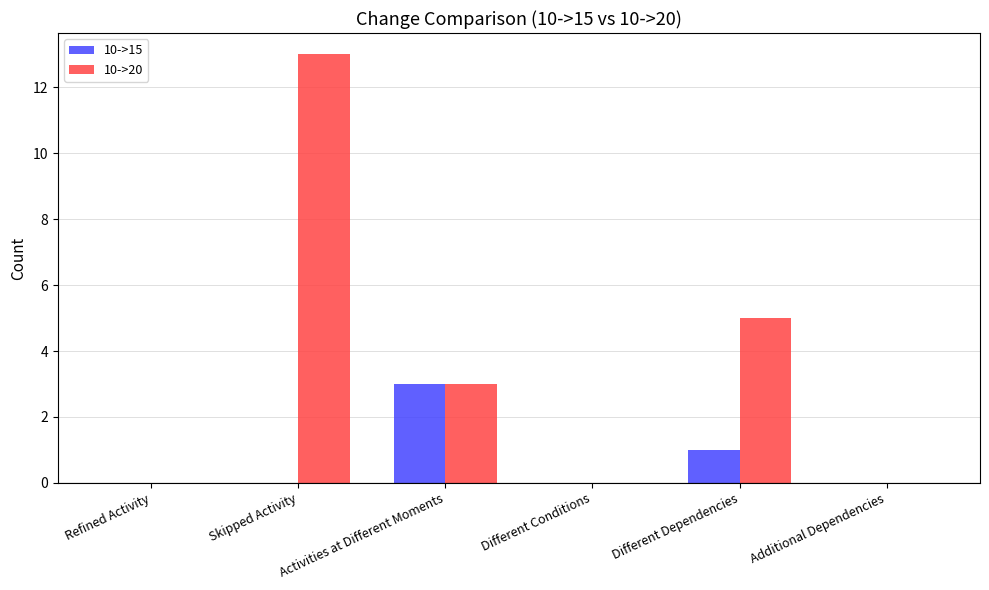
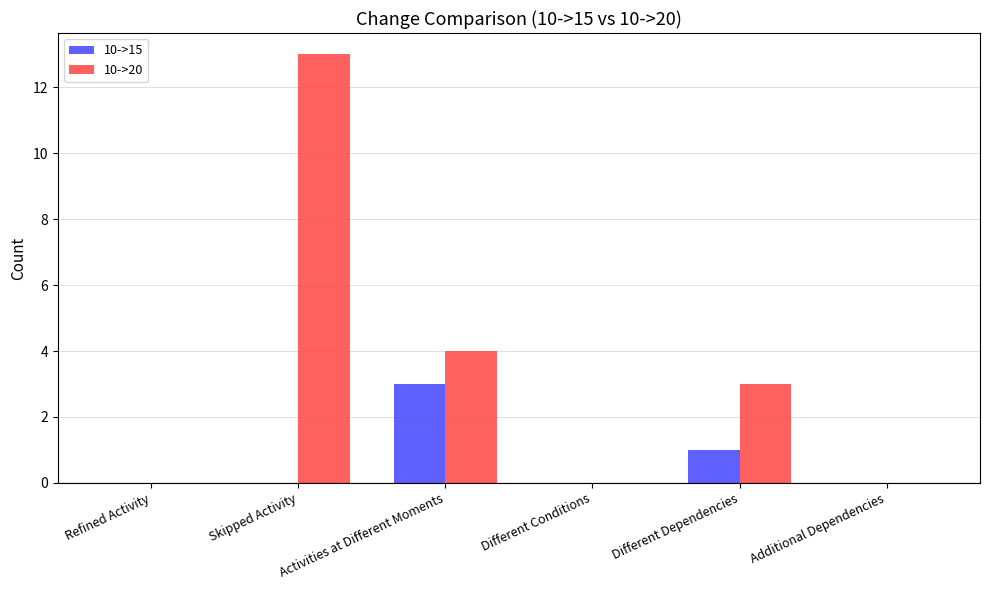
10->20, Activities at Different Moments: 3 -> 4
10->20, Different Dependencies: 5 -> 3
